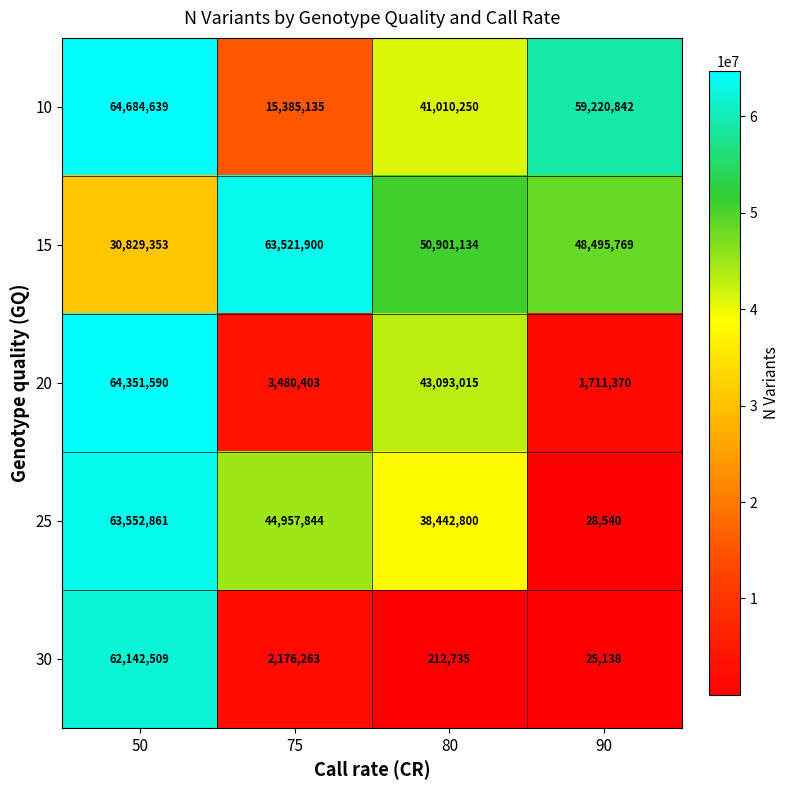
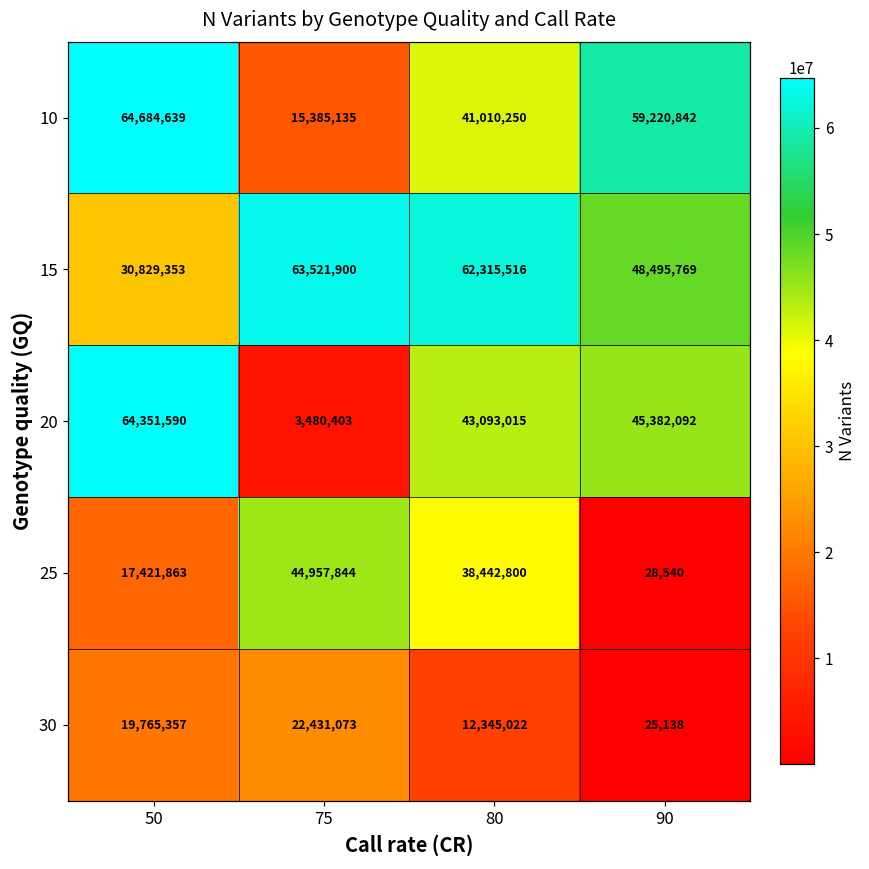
15, 80: 50,901,134 -> 62,315,516
20, 90: 1,711,370 -> 45,382,092
25, 50: 63,552,861 -> 17,421,863
30, 50: 62,142,509 -> 19,765,357
30, 75: 2,176,263 -> 22,431,073
30, 80: 212,735 -> 12,345,022
